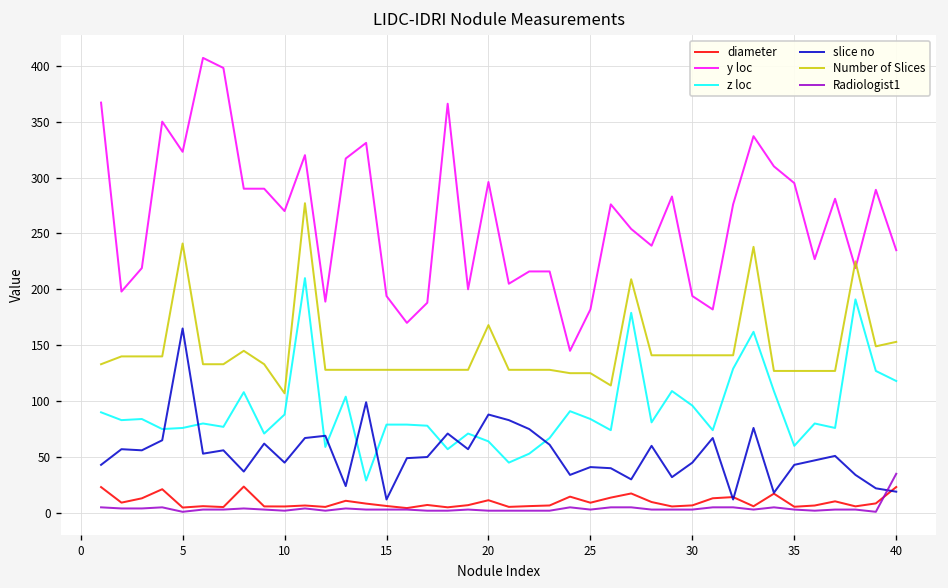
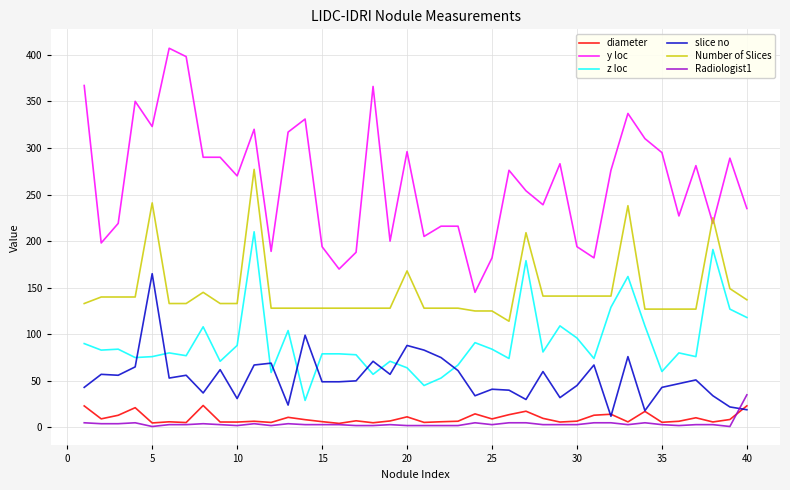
slice no, 10: 50 -> 30
Number of Slices, 10: 110 -> 130
slice no, 15: 10 -> 50
Number of Slices, 40: 150 -> 140
